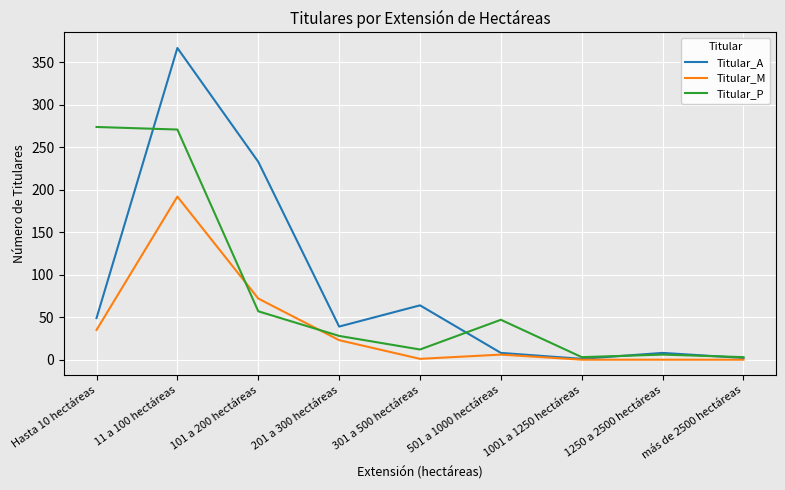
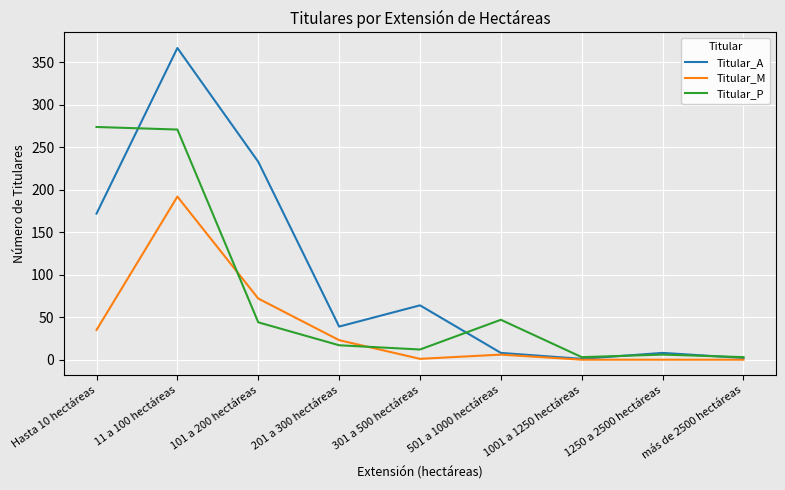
Titular_A, Hasta 10 hectáreas: 50 -> 170
Titular_P, 101 a 200 hectáreas: 60 -> 40
Titular_P, 201 a 300 hectáreas: 30 -> 20
